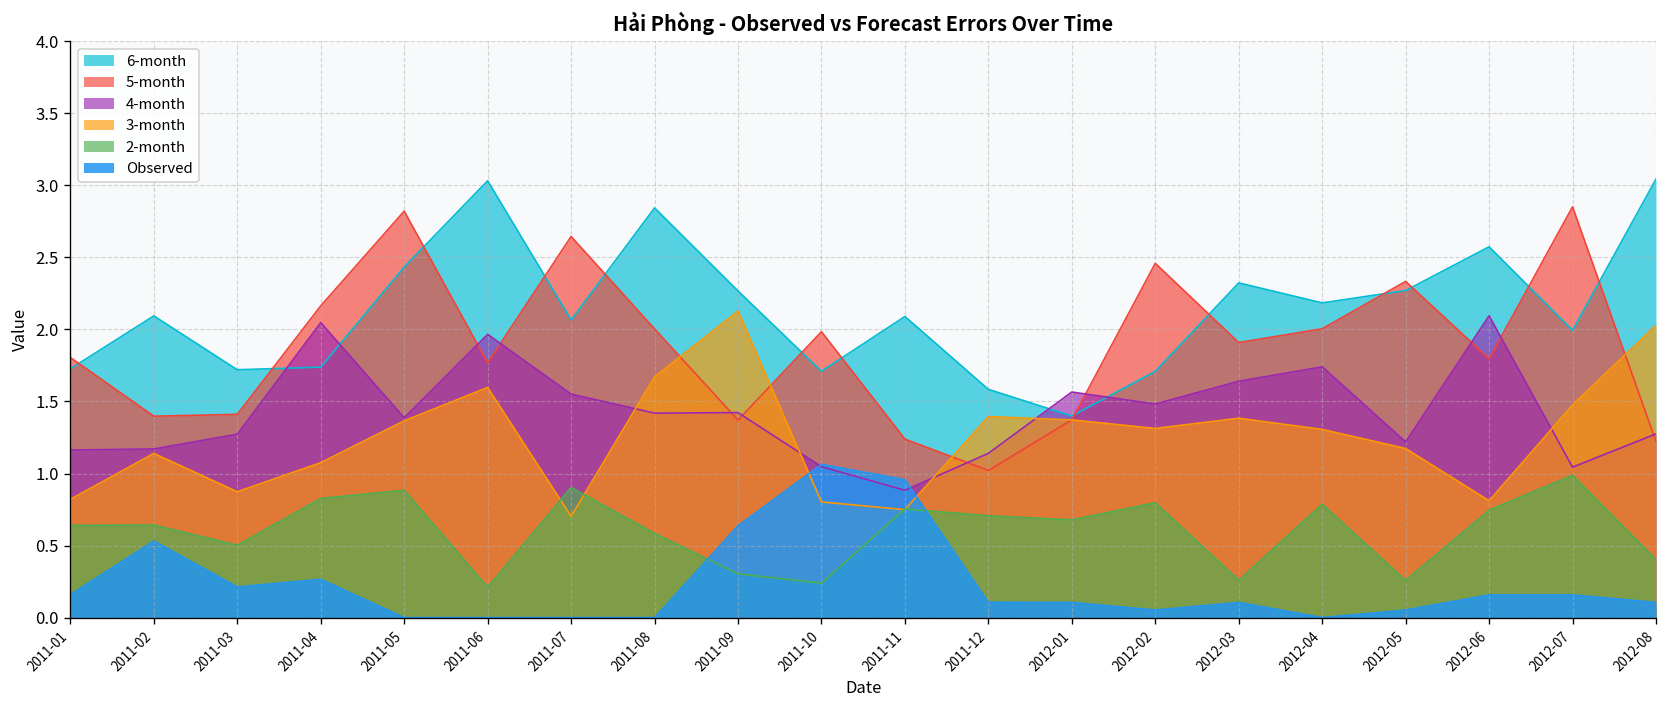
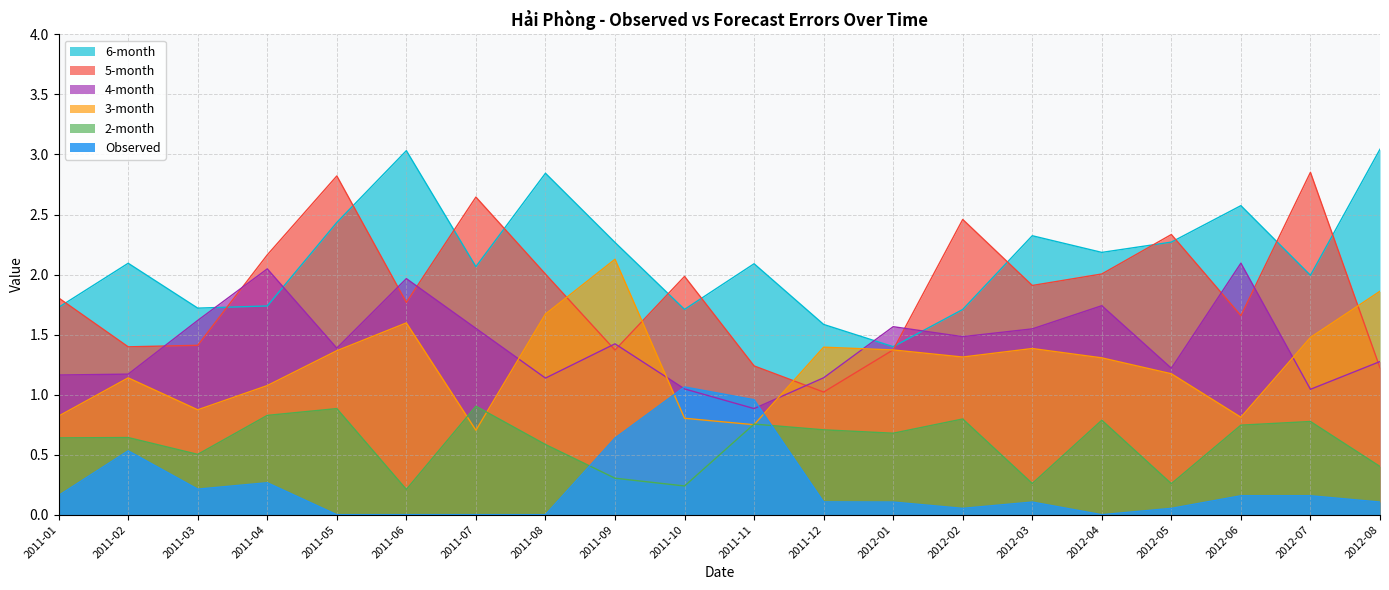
4-month, 2011-03: 1.27 -> 1.62
4-month, 2011-08: 1.42 -> 1.14
4-month, 2012-03: 1.64 -> 1.55
5-month, 2012-06: 1.80 -> 1.66
2-month, 2012-07: 0.99 -> 0.78
3-month, 2012-08: 2.03 -> 1.86
